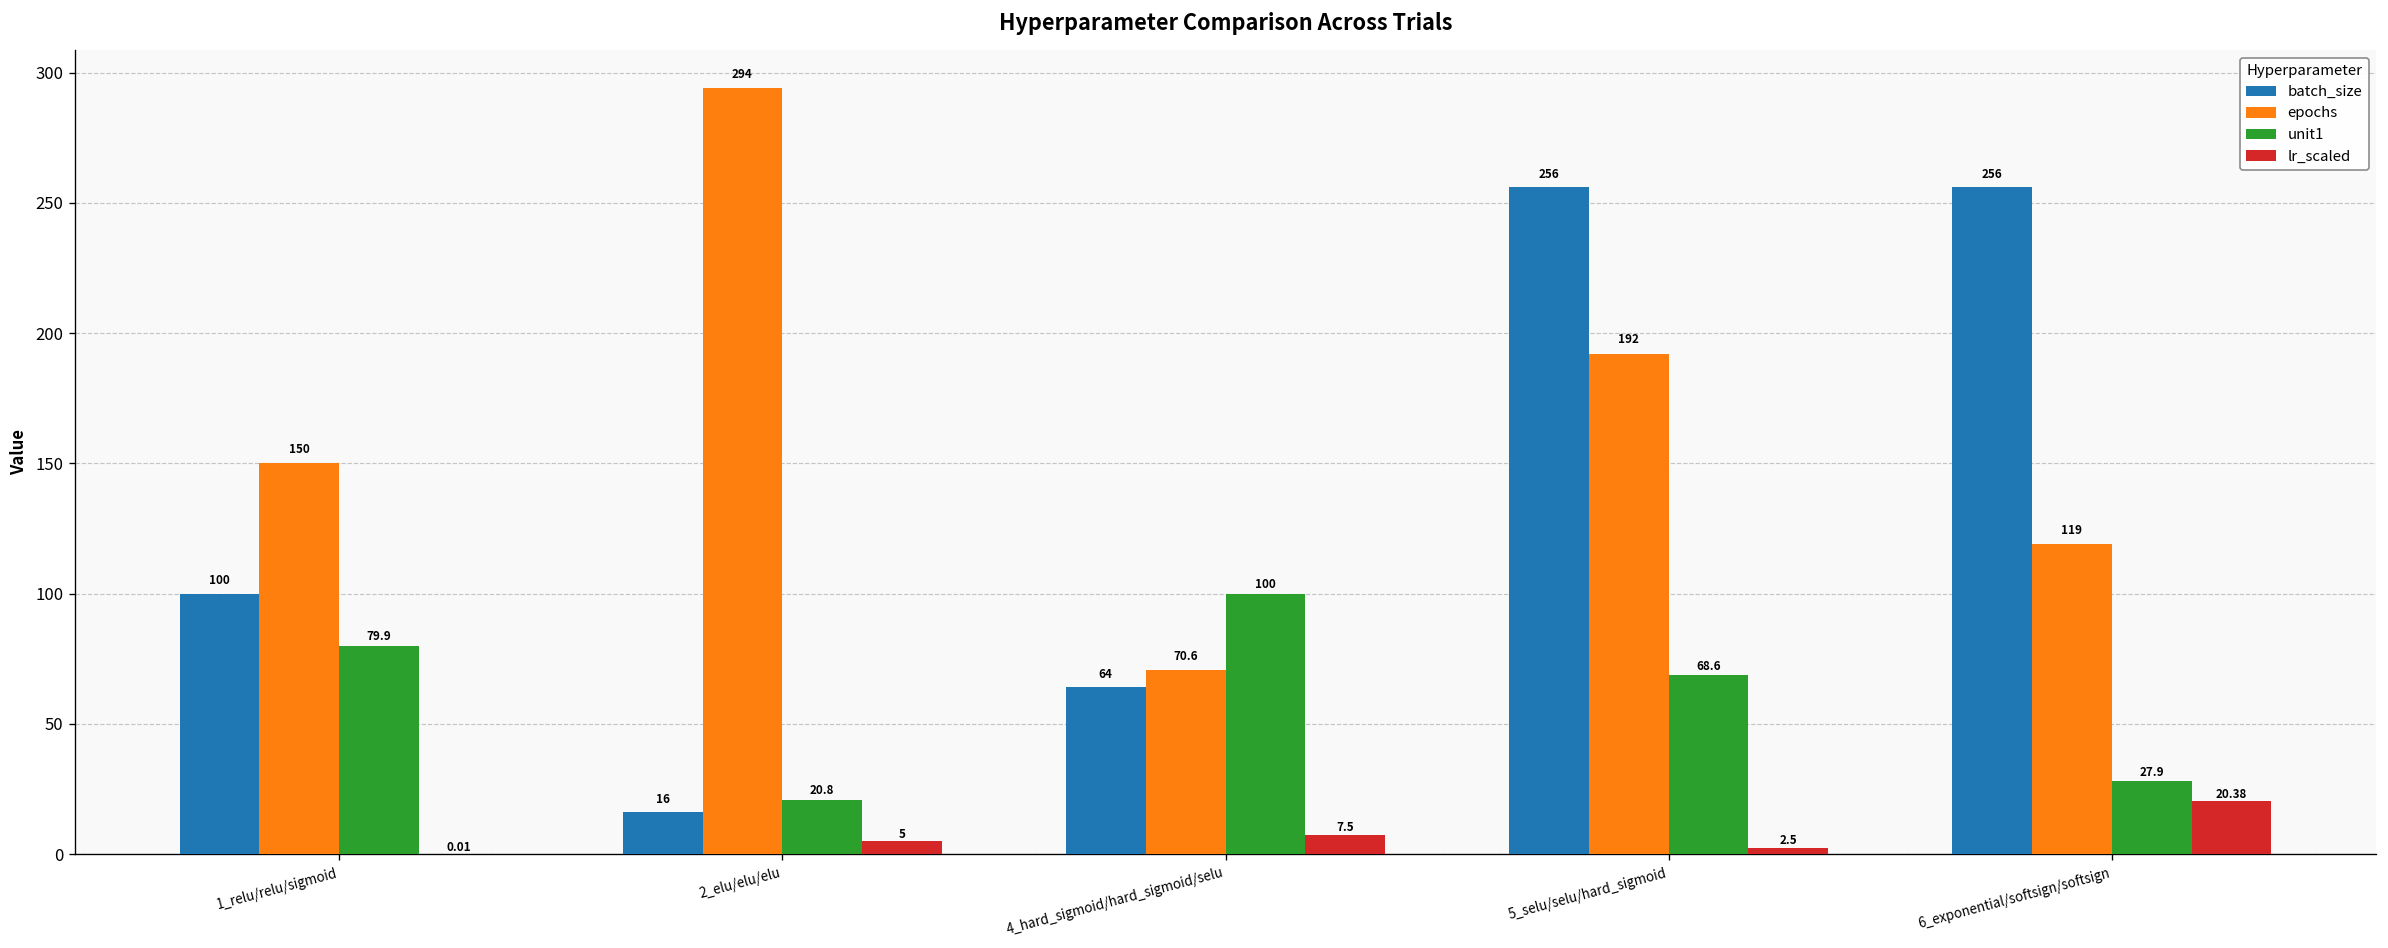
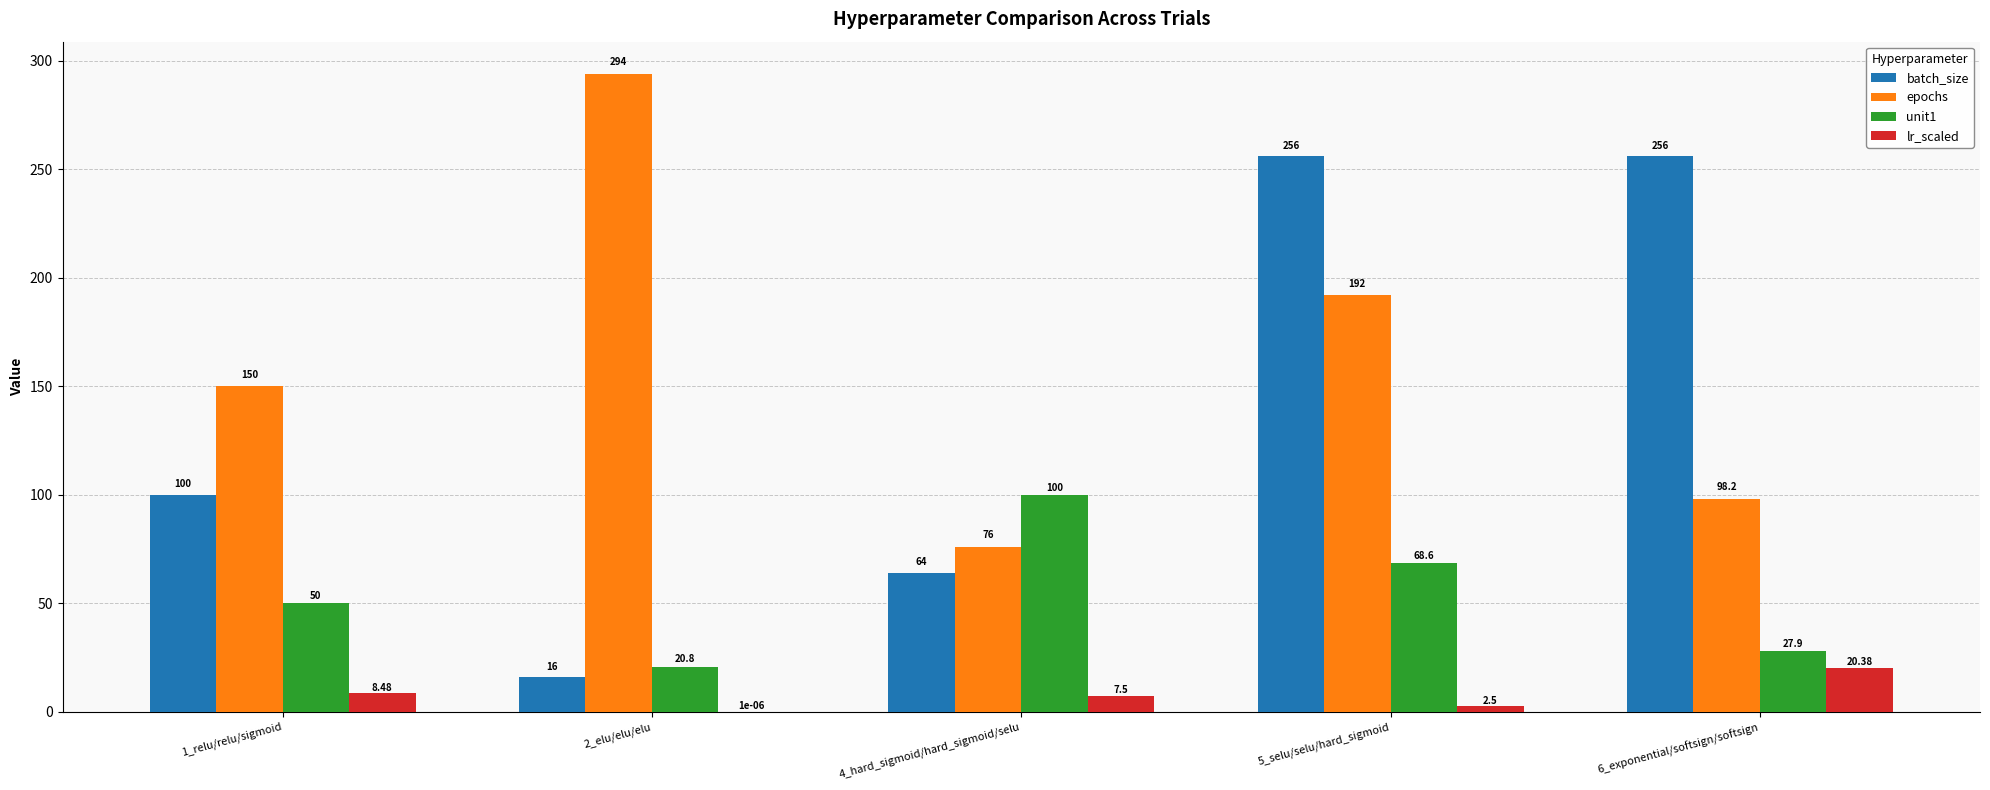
unit1, 1_relu/relu/sigmoid: 79.9 -> 50
lr_scaled, 1_relu/relu/sigmoid: 0.01 -> 8.48
lr_scaled, 2_elu/elu/elu: 5 -> 1e-06
epochs, 4_hard_sigmoid/hard_sigmoid/selu: 70.6 -> 76
epochs, 6_exponential/softsign/softsign: 119 -> 98.2
